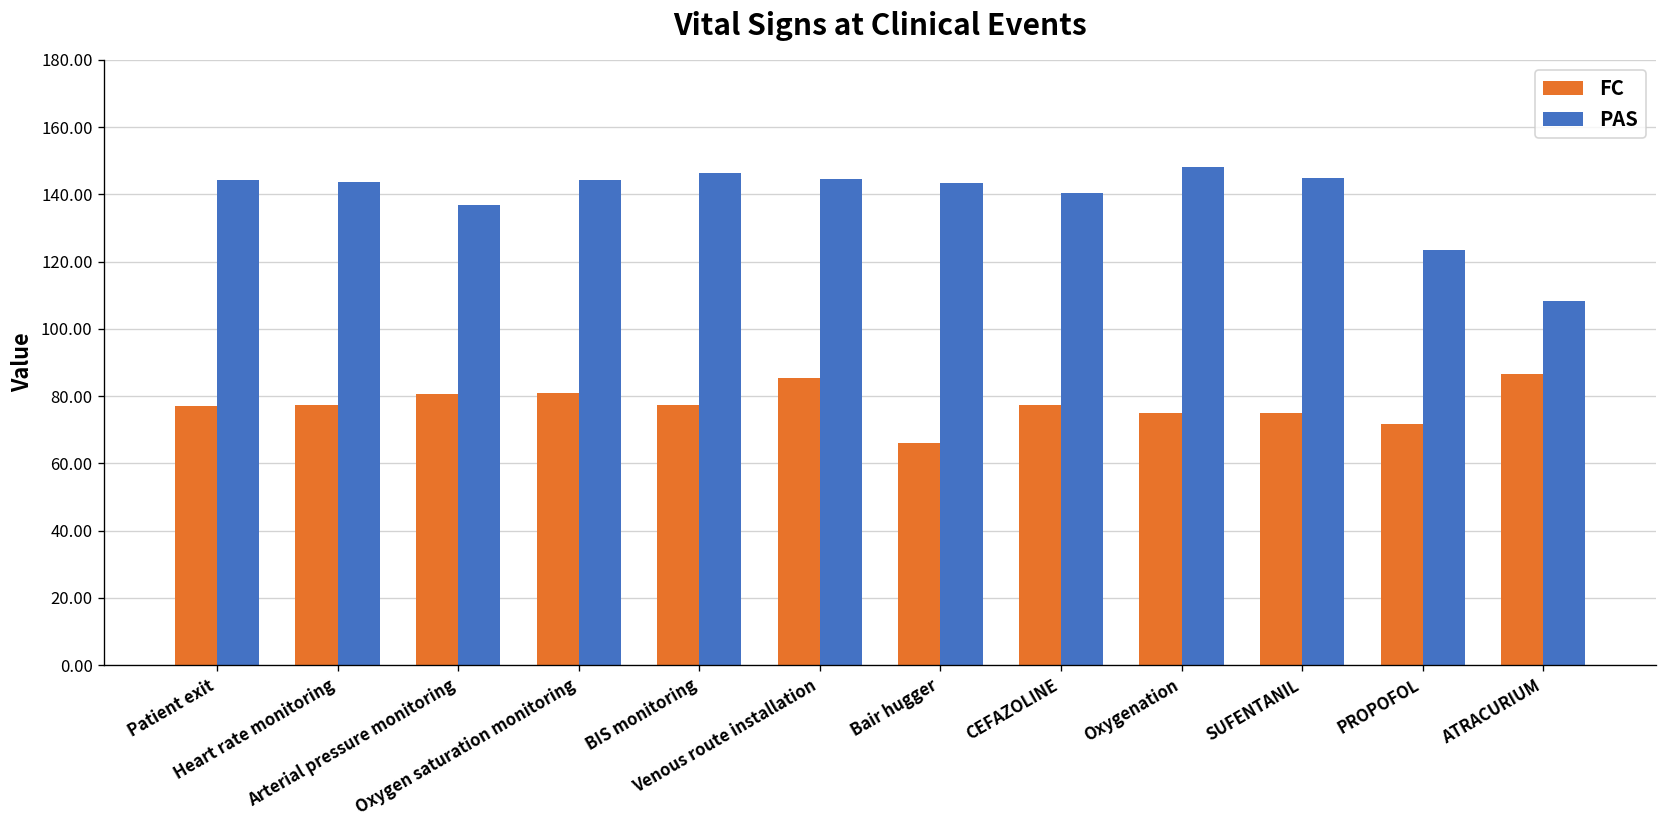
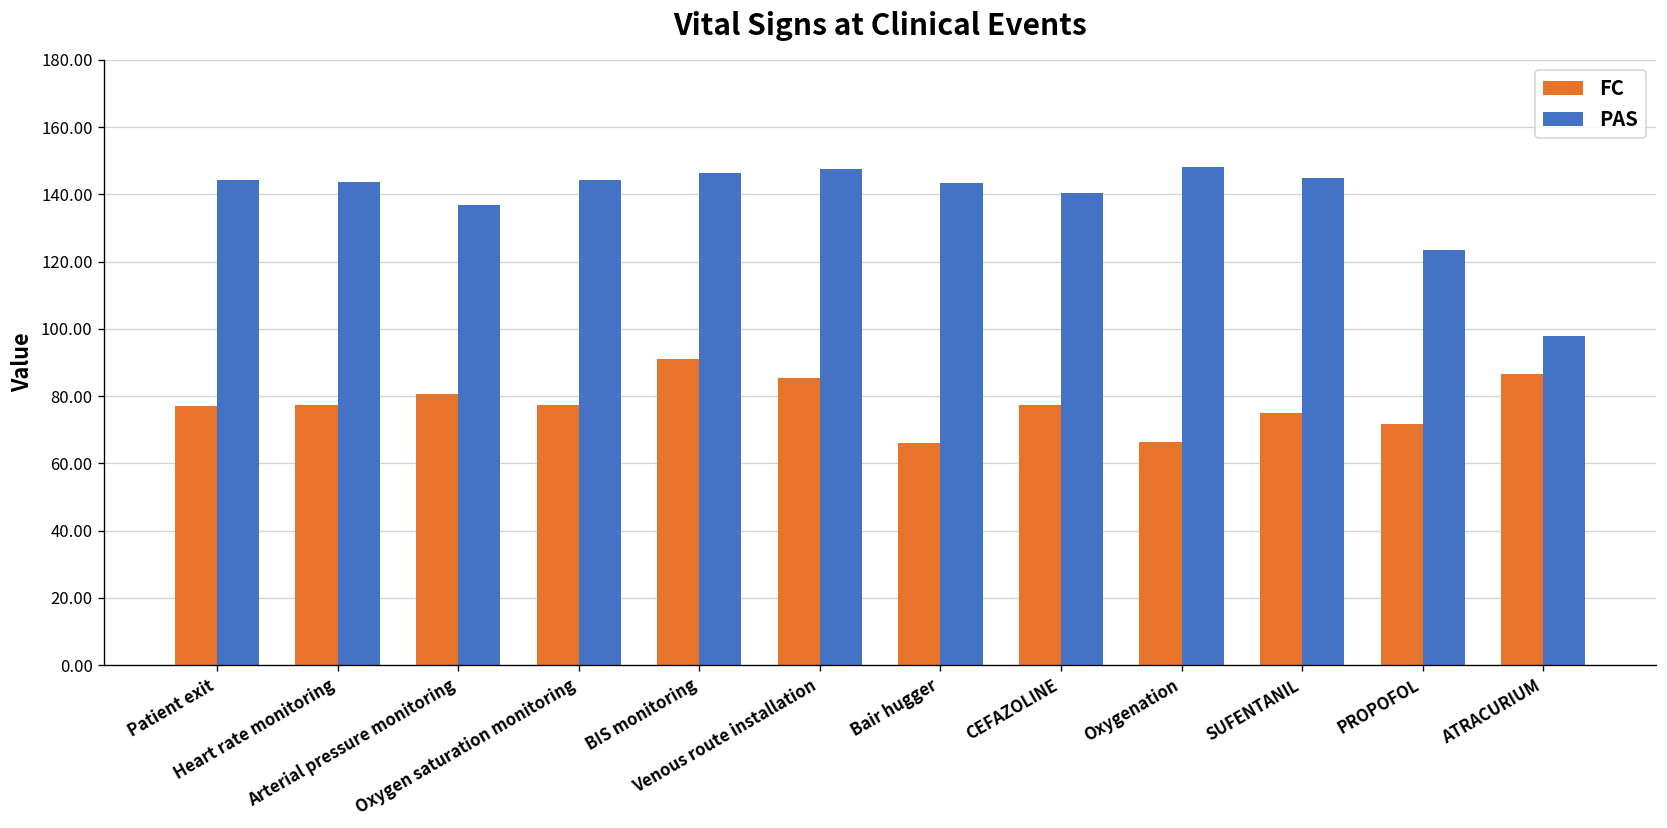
FC, Oxygen saturation monitoring: 81 -> 77
FC, BIS monitoring: 77 -> 91
PAS, Venous route installation: 145 -> 148
FC, Oxygenation: 75 -> 66
PAS, ATRACURIUM: 108 -> 98
